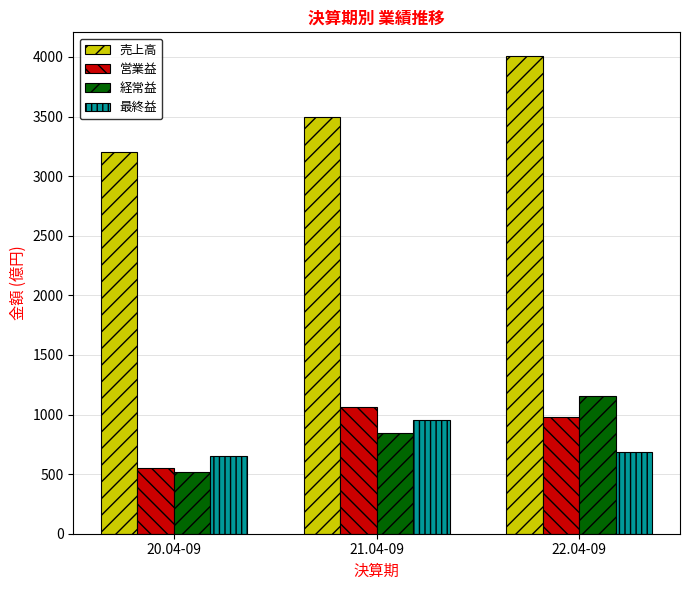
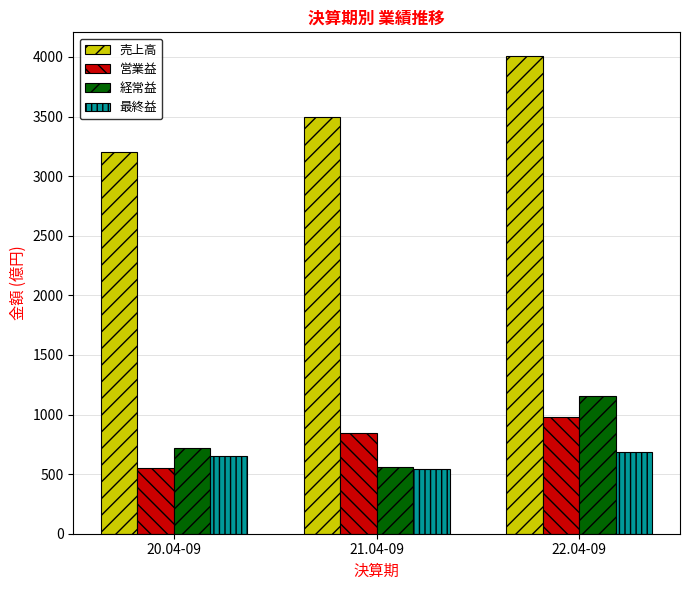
経常益, 20.04-09: 520 -> 720
営業益, 21.04-09: 1060 -> 850
経常益, 21.04-09: 850 -> 560
最終益, 21.04-09: 950 -> 550
